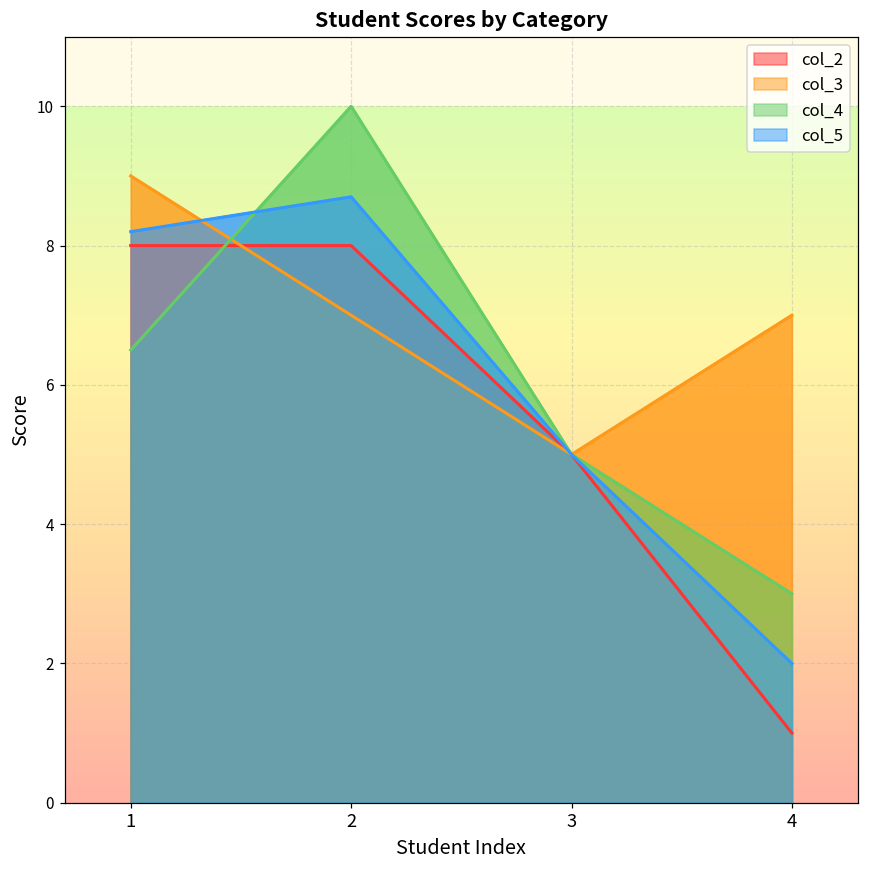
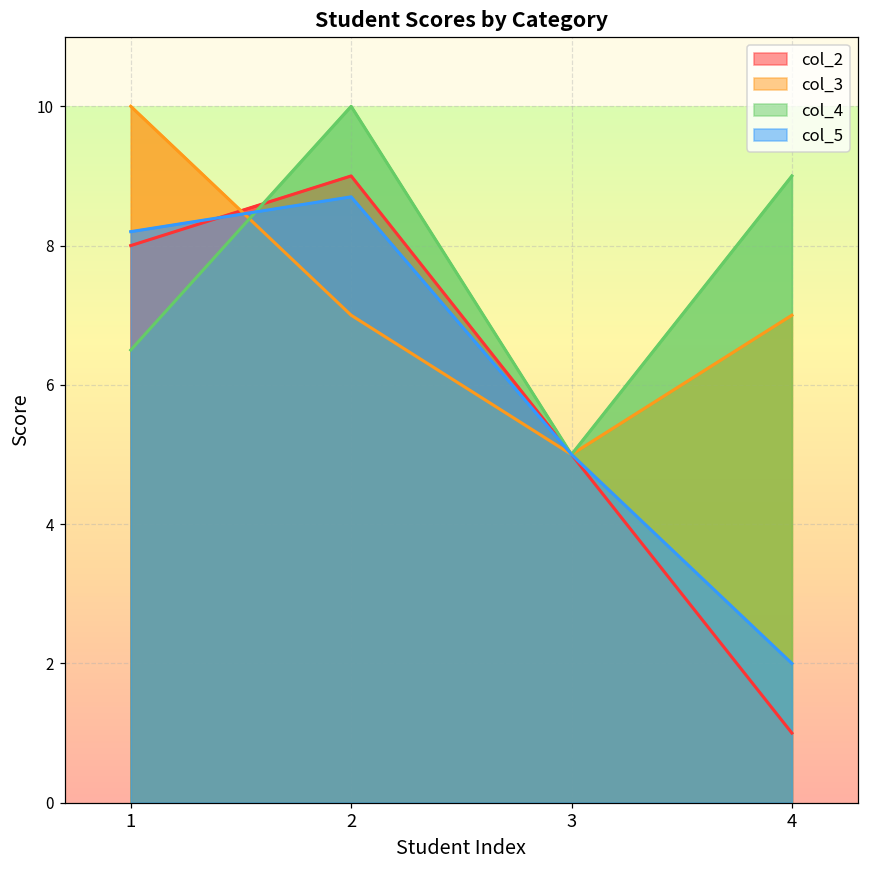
col_3, 1: 9 -> 10
col_2, 2: 8 -> 9
col_4, 4: 3 -> 9
